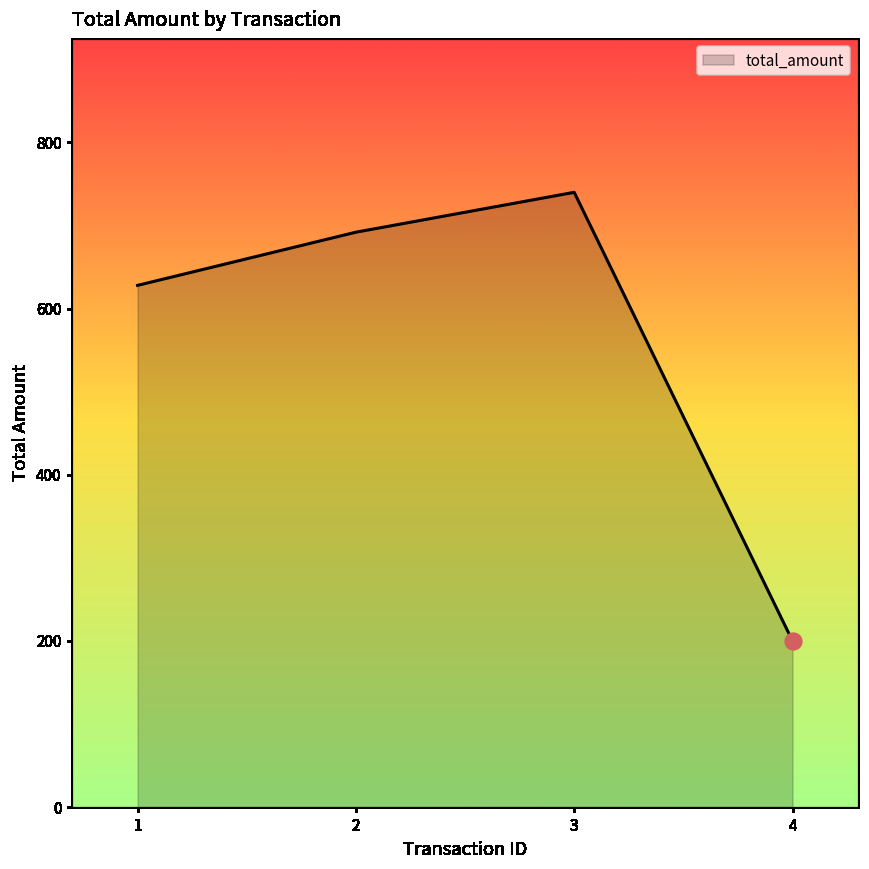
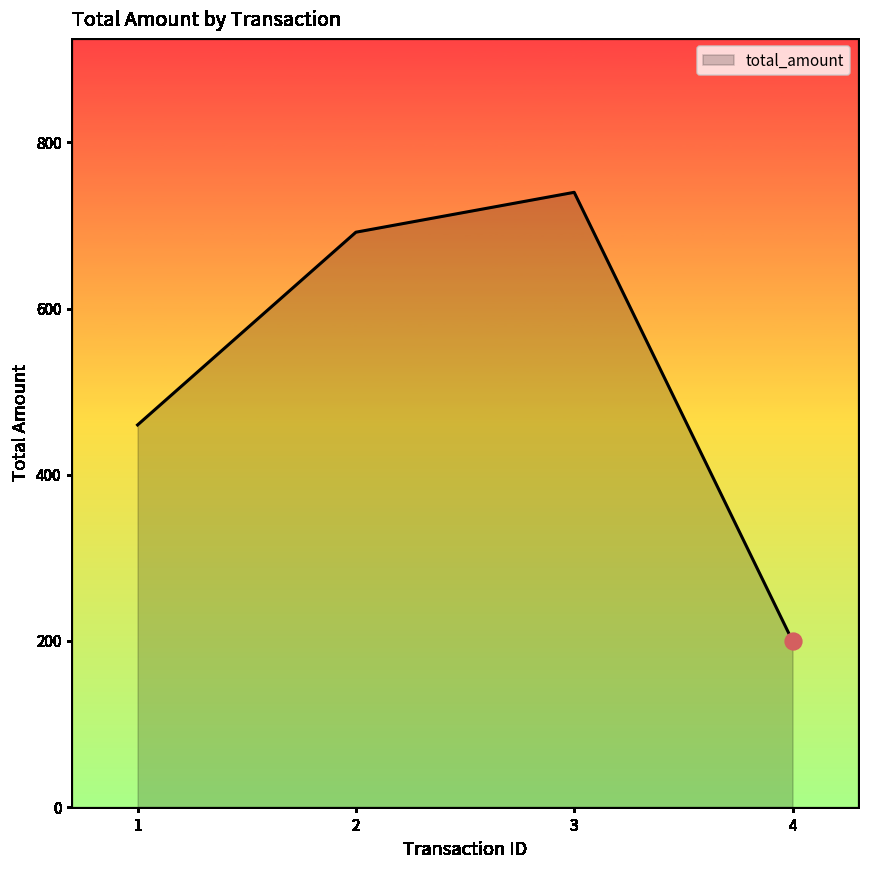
total_amount, 1: 630 -> 460
